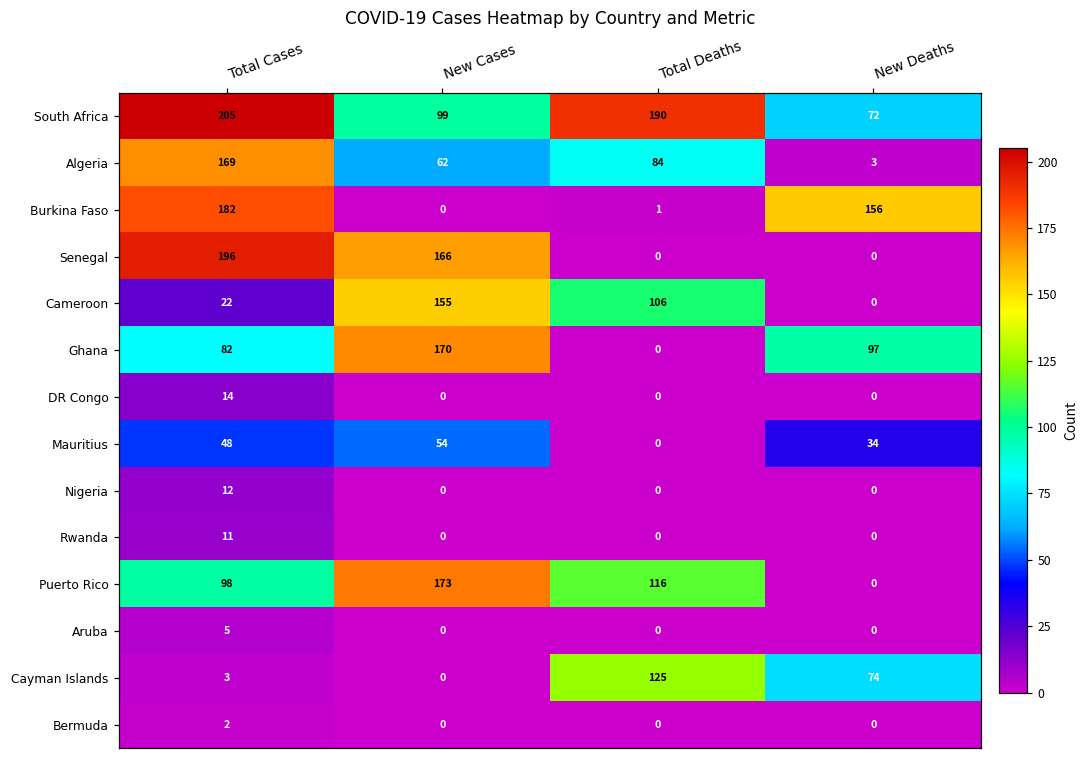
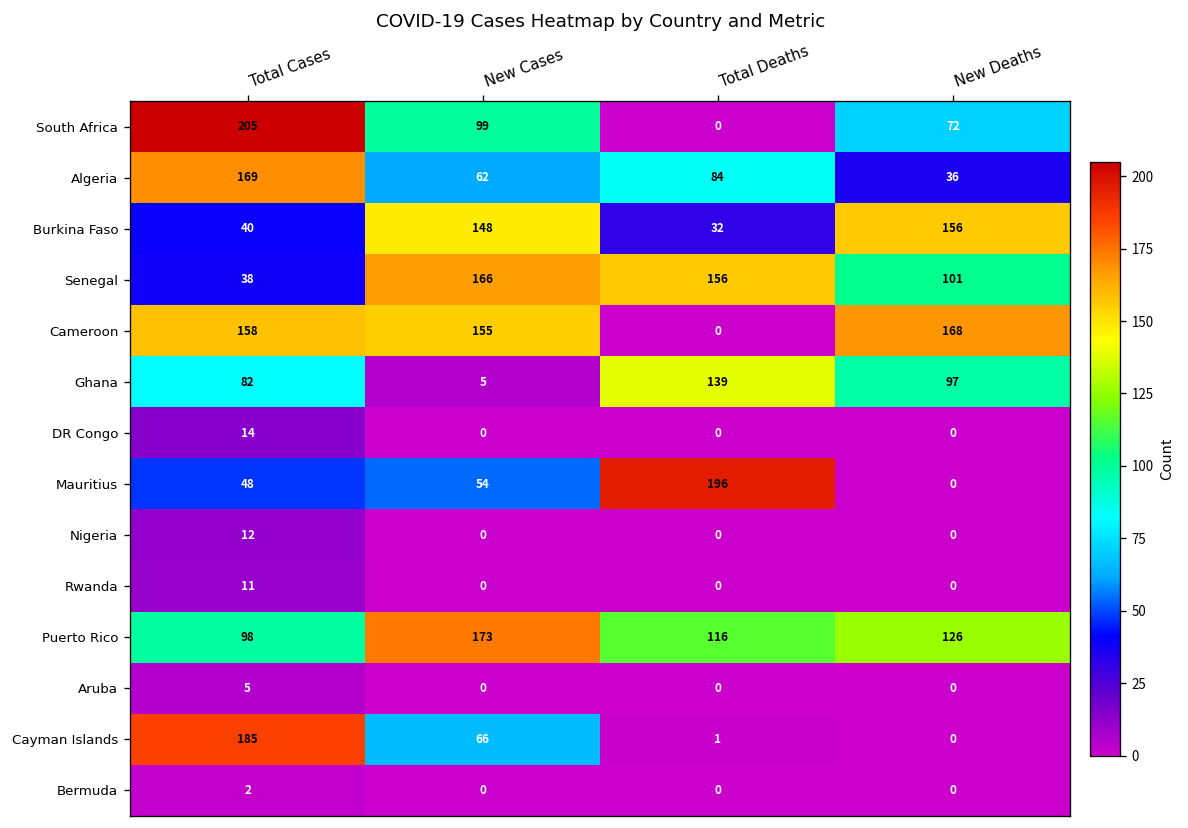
South Africa, Total Deaths: 190 -> 0
Algeria, New Deaths: 3 -> 36
Burkina Faso, Total Cases: 182 -> 40
Burkina Faso, New Cases: 0 -> 148
Burkina Faso, Total Deaths: 1 -> 32
Senegal, Total Cases: 196 -> 38
Senegal, Total Deaths: 0 -> 156
Senegal, New Deaths: 0 -> 101
Cameroon, Total Cases: 22 -> 158
Cameroon, Total Deaths: 106 -> 0
Cameroon, New Deaths: 0 -> 168
Ghana, New Cases: 170 -> 5
Ghana, Total Deaths: 0 -> 139
Mauritius, Total Deaths: 0 -> 196
Mauritius, New Deaths: 34 -> 0
Puerto Rico, New Deaths: 0 -> 126
Cayman Islands, Total Cases: 3 -> 185
Cayman Islands, New Cases: 0 -> 66
Cayman Islands, Total Deaths: 125 -> 1
Cayman Islands, New Deaths: 74 -> 0
